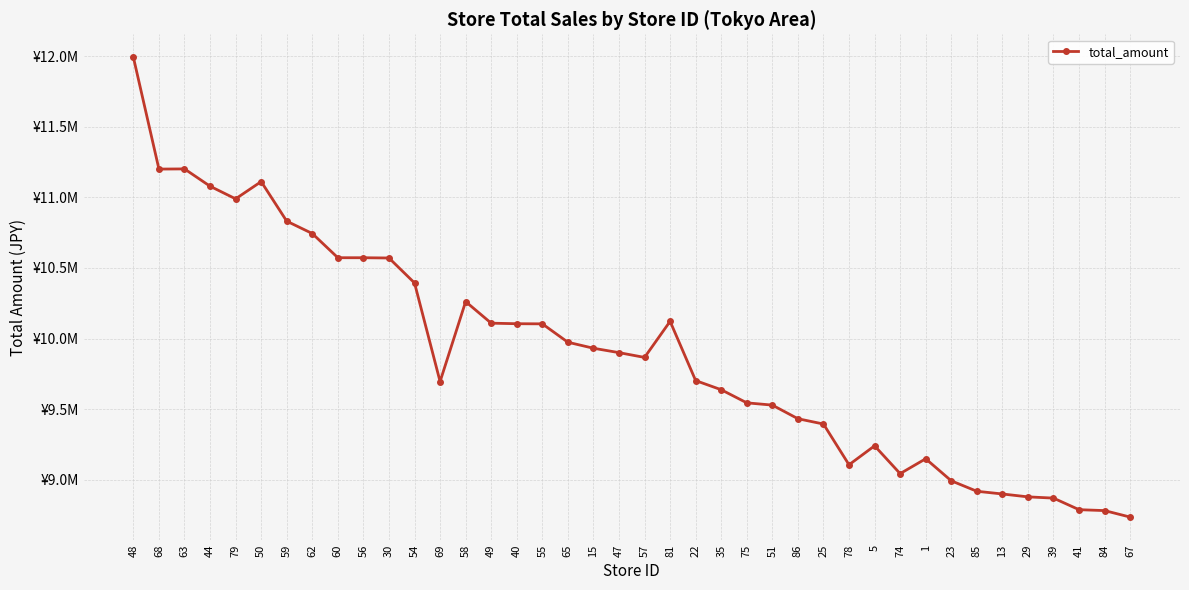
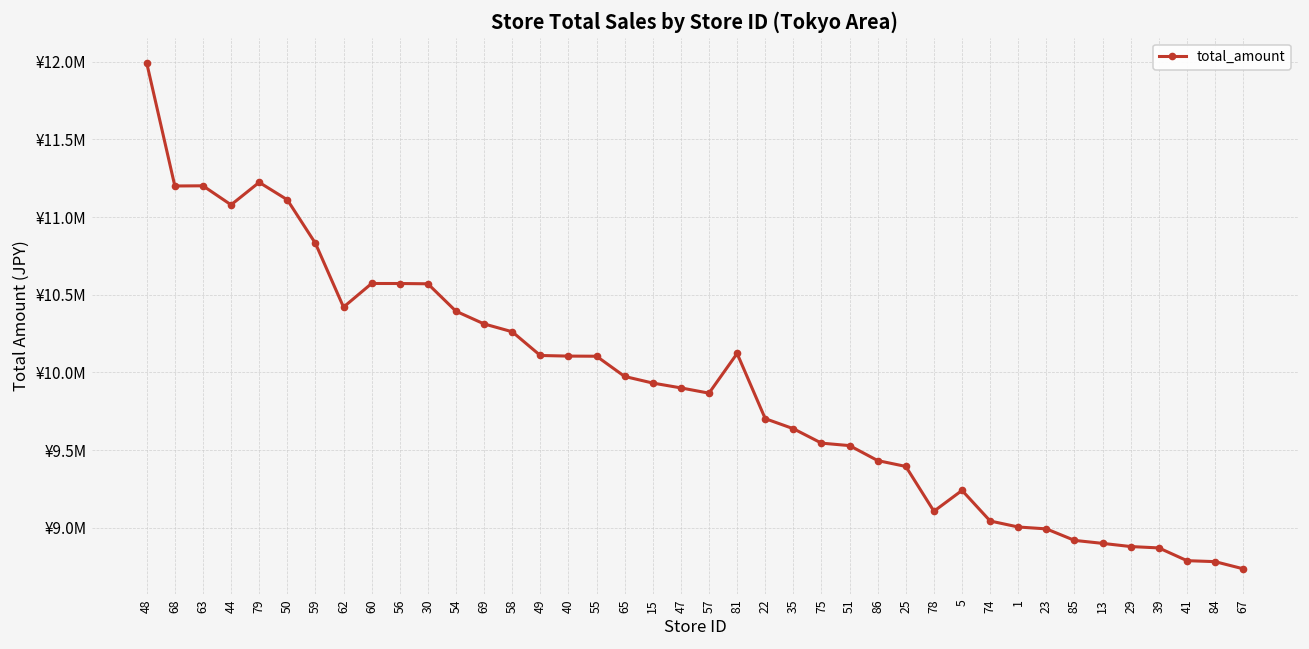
79: ¥10990000 -> ¥11220000
62: ¥10740000 -> ¥10420000
69: ¥9700000 -> ¥10310000
1: ¥9150000 -> ¥9000000
